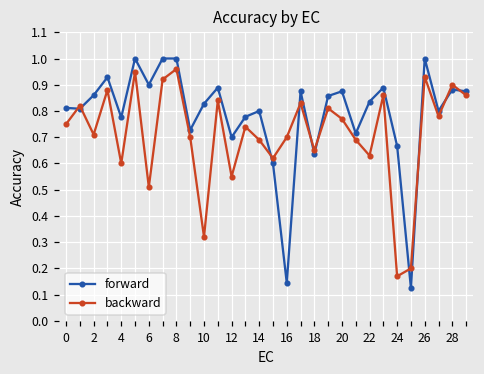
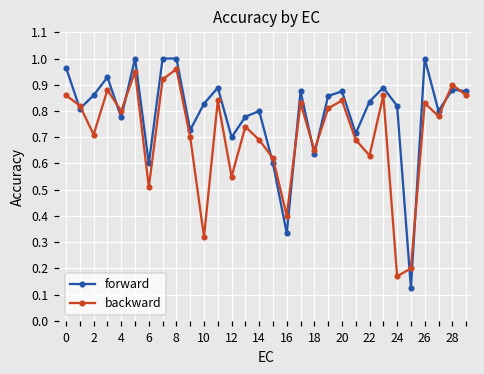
forward, 0: 0.81 -> 0.97
backward, 0: 0.75 -> 0.86
backward, 4: 0.6 -> 0.8
forward, 6: 0.9 -> 0.6
forward, 16: 0.15 -> 0.33
backward, 16: 0.7 -> 0.4
backward, 20: 0.77 -> 0.84
forward, 24: 0.67 -> 0.82
backward, 26: 0.93 -> 0.83
